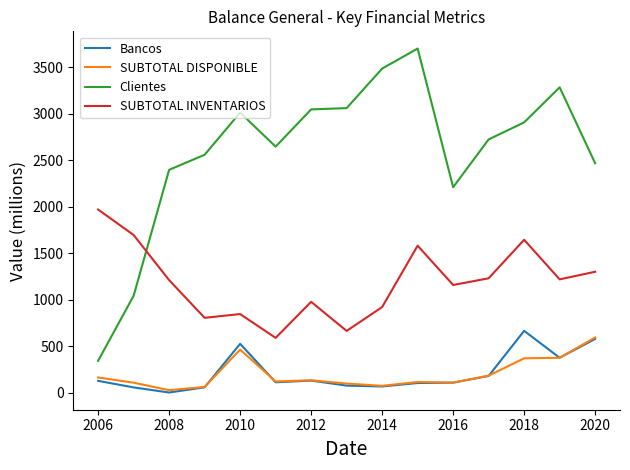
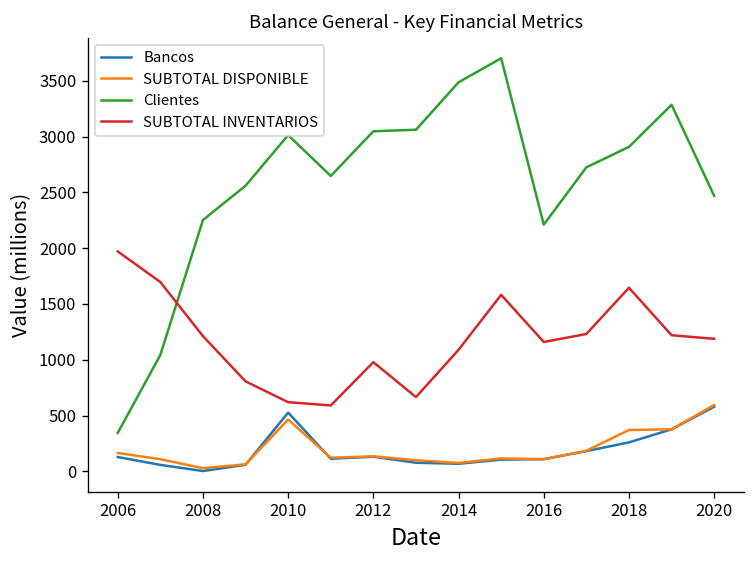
Clientes, 2008: 2400 -> 2300
SUBTOTAL INVENTARIOS, 2010: 800 -> 600
SUBTOTAL INVENTARIOS, 2014: 900 -> 1100
Bancos, 2018: 700 -> 300
SUBTOTAL INVENTARIOS, 2020: 1300 -> 1200
